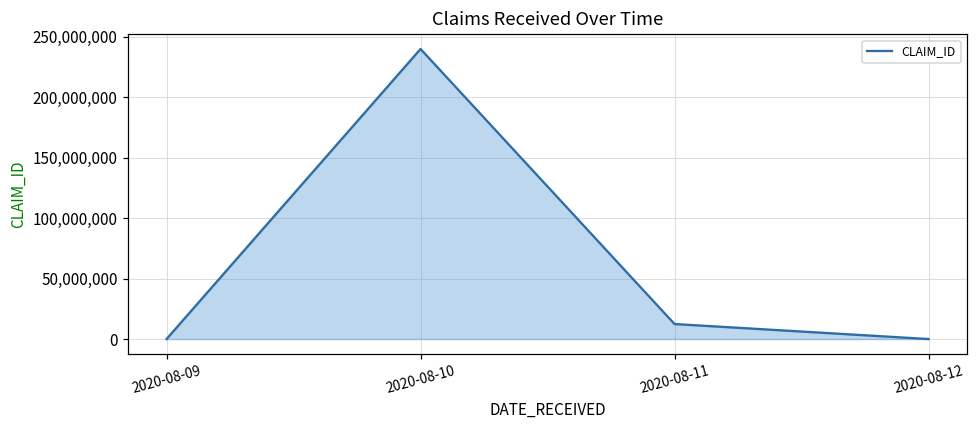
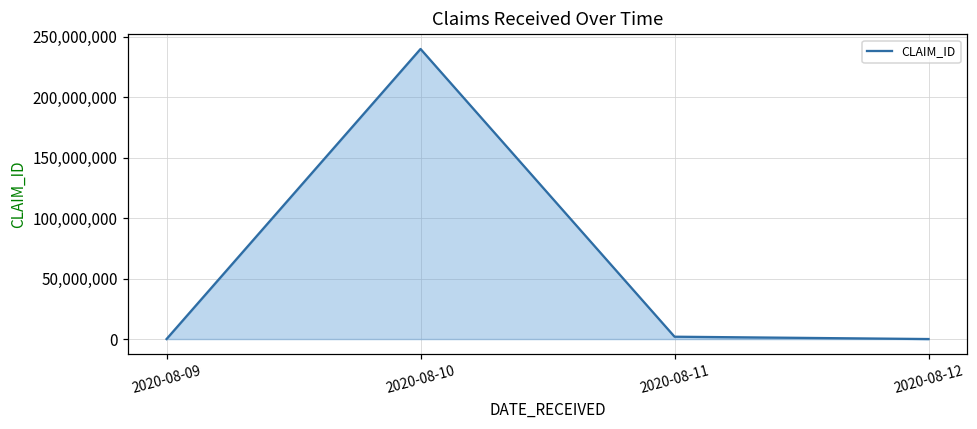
2020-08-11: 12,000,000 -> 2,000,000
